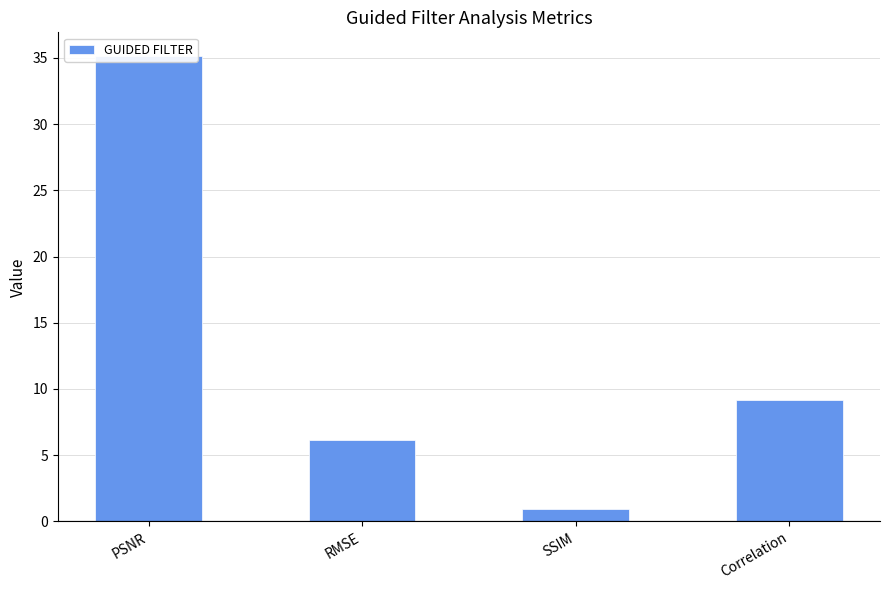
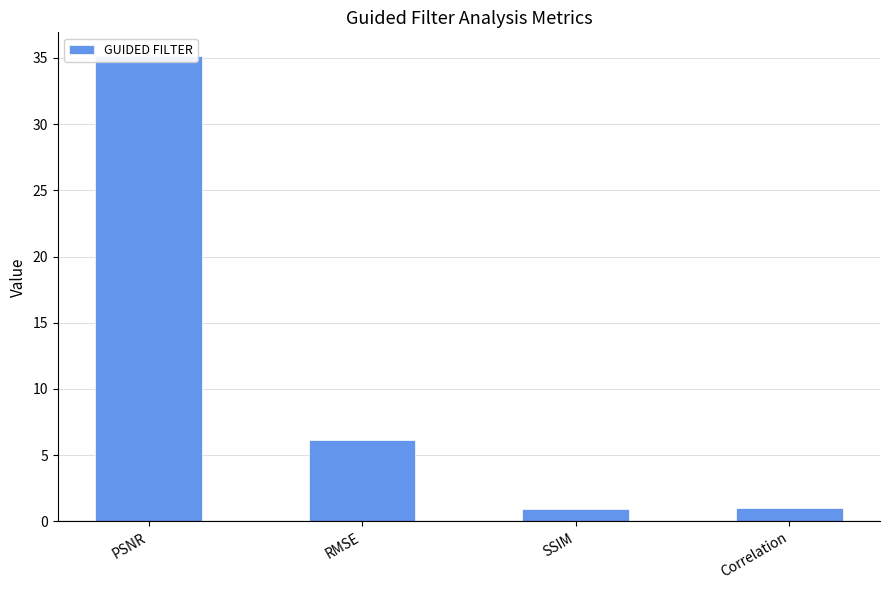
Correlation: 9.2 -> 1.0
